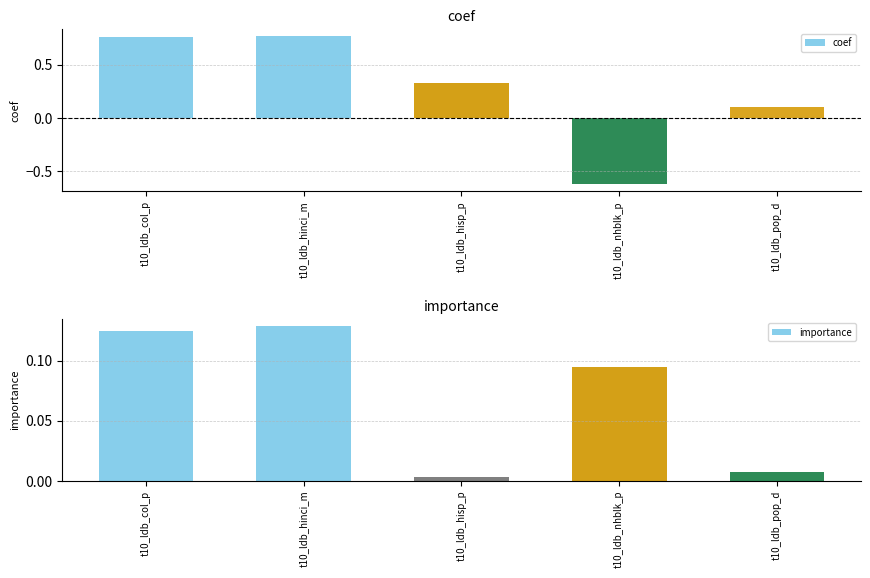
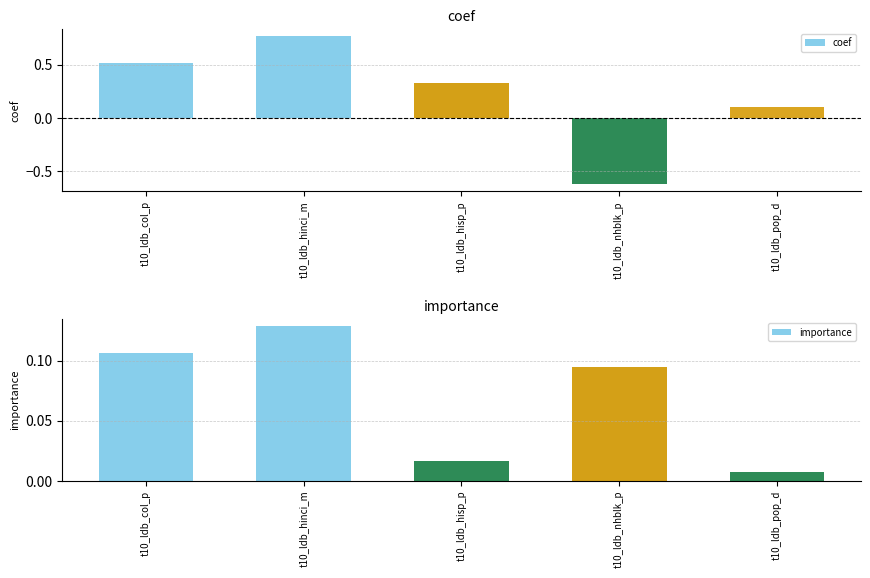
coef, t10_ldb_col_p: 0.75 -> 0.51
importance, t10_ldb_col_p: 0.124 -> 0.106
importance, t10_ldb_hisp_p: 0.003 -> 0.017
